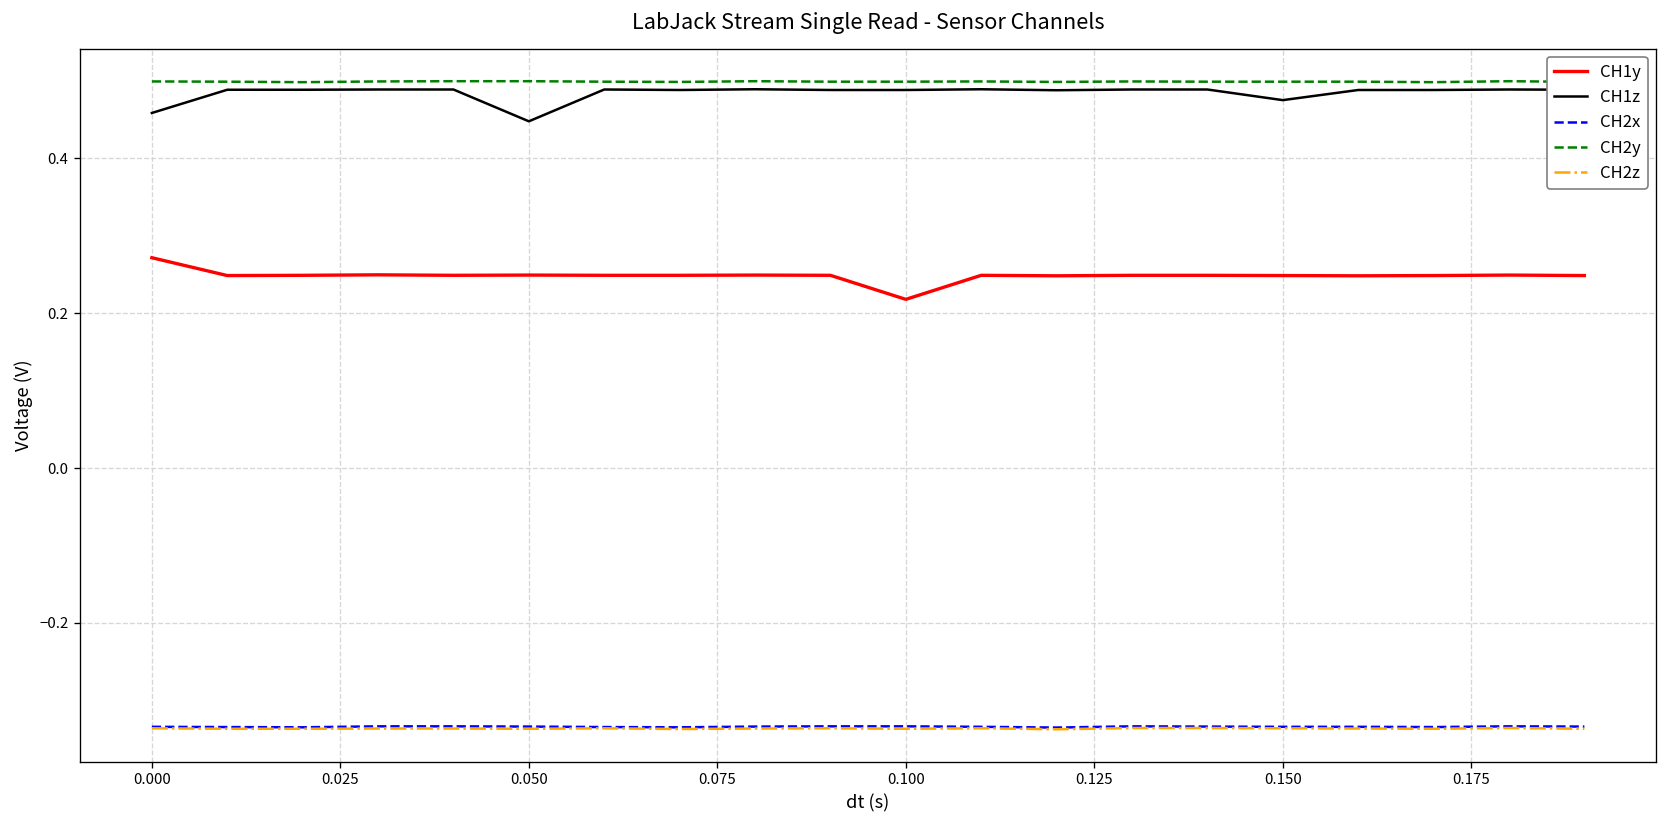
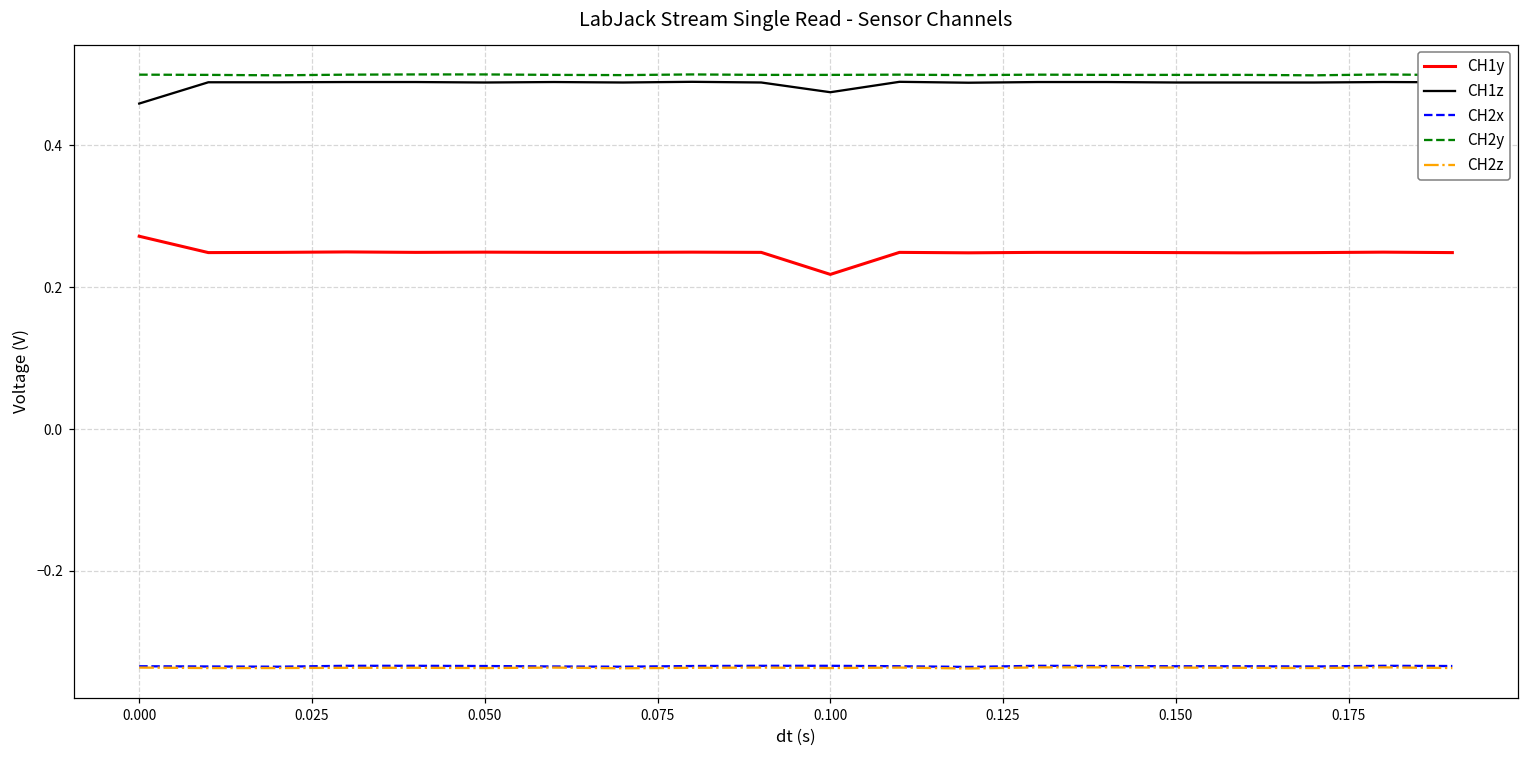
CH1z, 0.050: 0.45 -> 0.49
CH1z, 0.100: 0.49 -> 0.47
CH1z, 0.150: 0.48 -> 0.49
